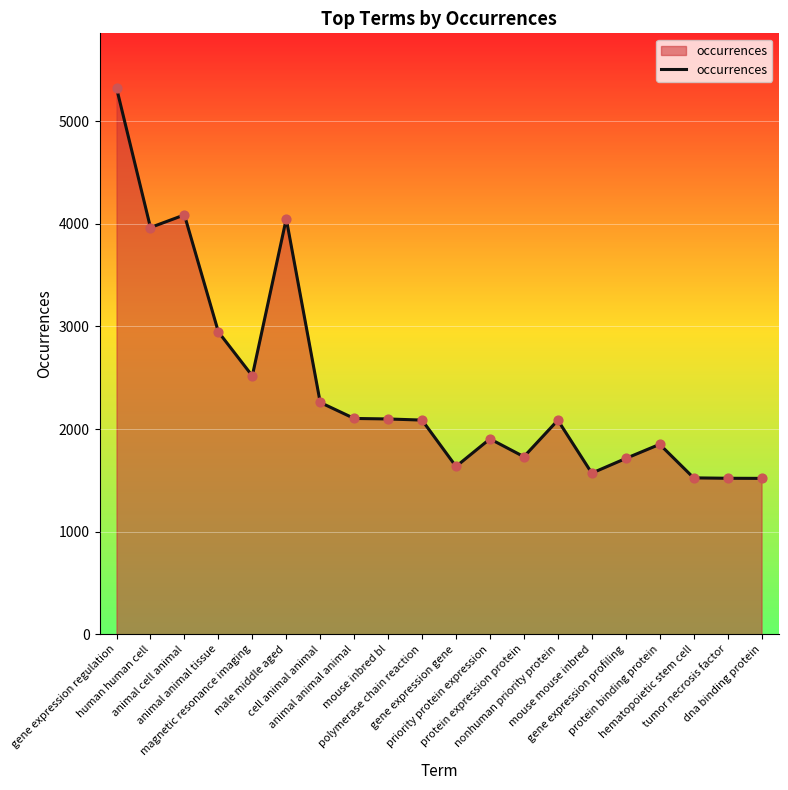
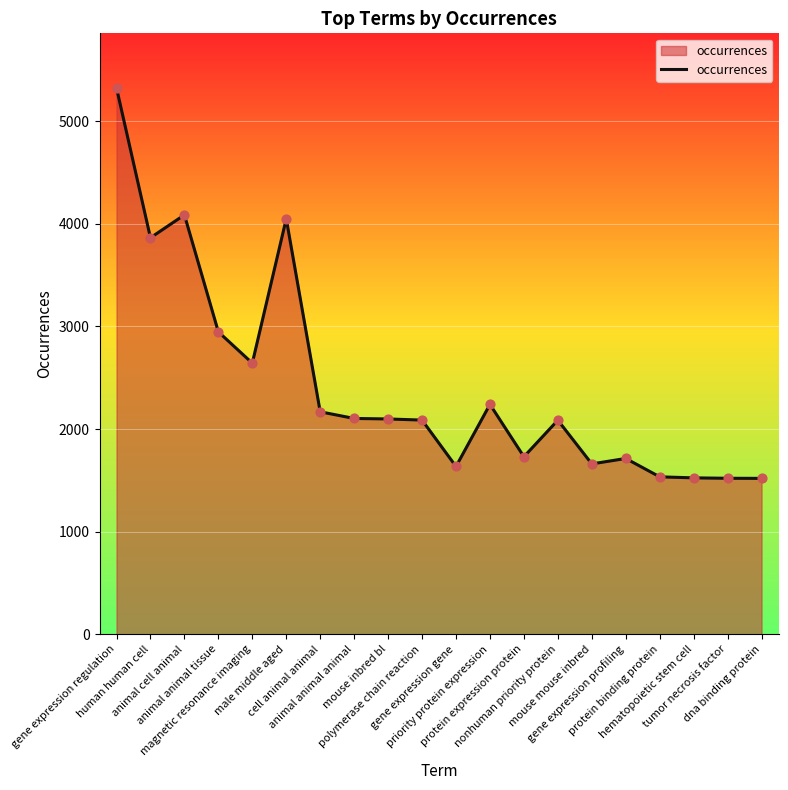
human human cell: 3960 -> 3860
magnetic resonance imaging: 2520 -> 2640
cell animal animal: 2260 -> 2170
priority protein expression: 1900 -> 2240
mouse mouse inbred: 1570 -> 1660
protein binding protein: 1850 -> 1530
